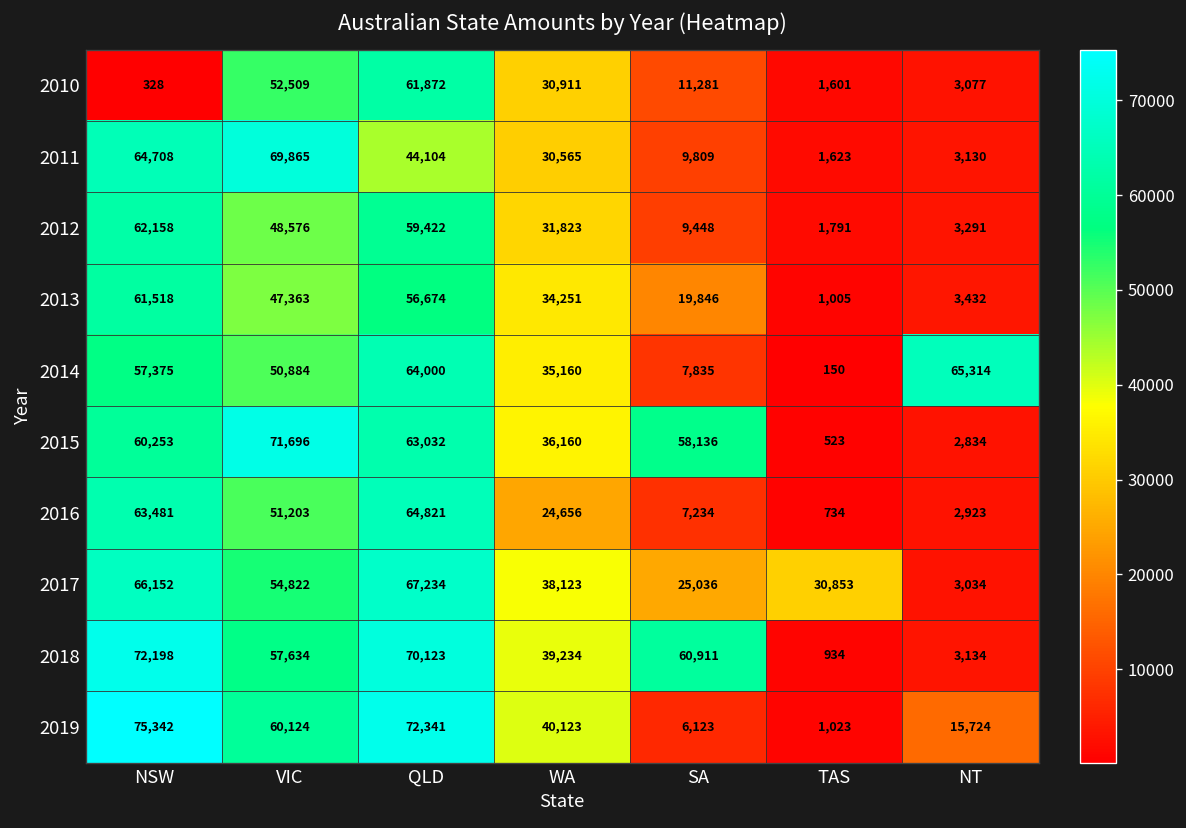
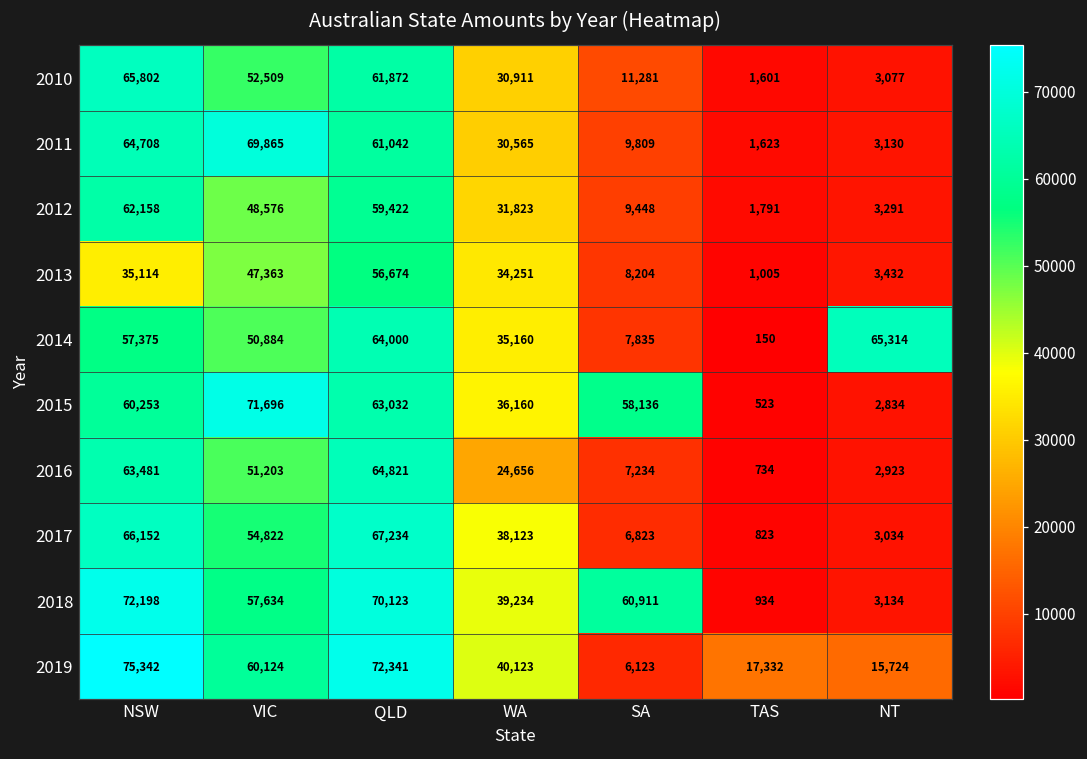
2010, NSW: 328 -> 65,802
2011, QLD: 44,104 -> 61,042
2013, NSW: 61,518 -> 35,114
2013, SA: 19,846 -> 8,204
2017, SA: 25,036 -> 6,823
2017, TAS: 30,853 -> 823
2019, TAS: 1,023 -> 17,332
